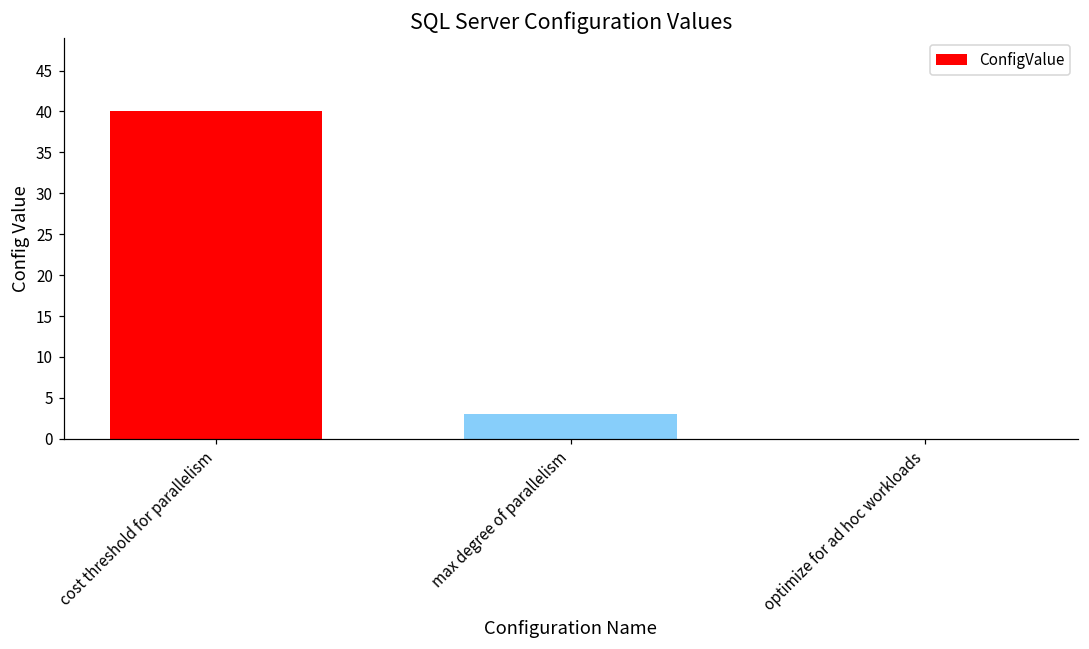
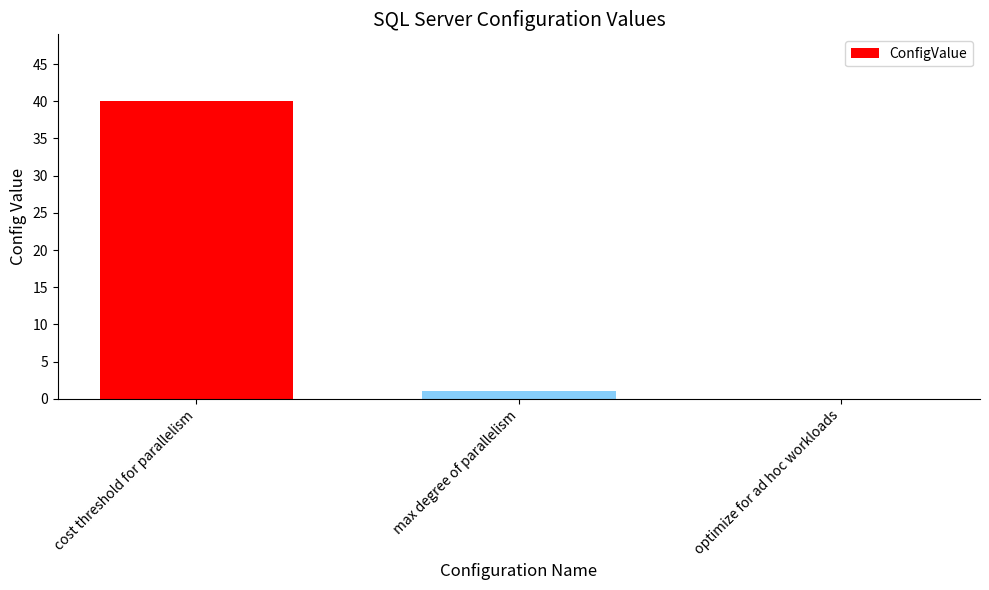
max degree of parallelism: 3 -> 1
